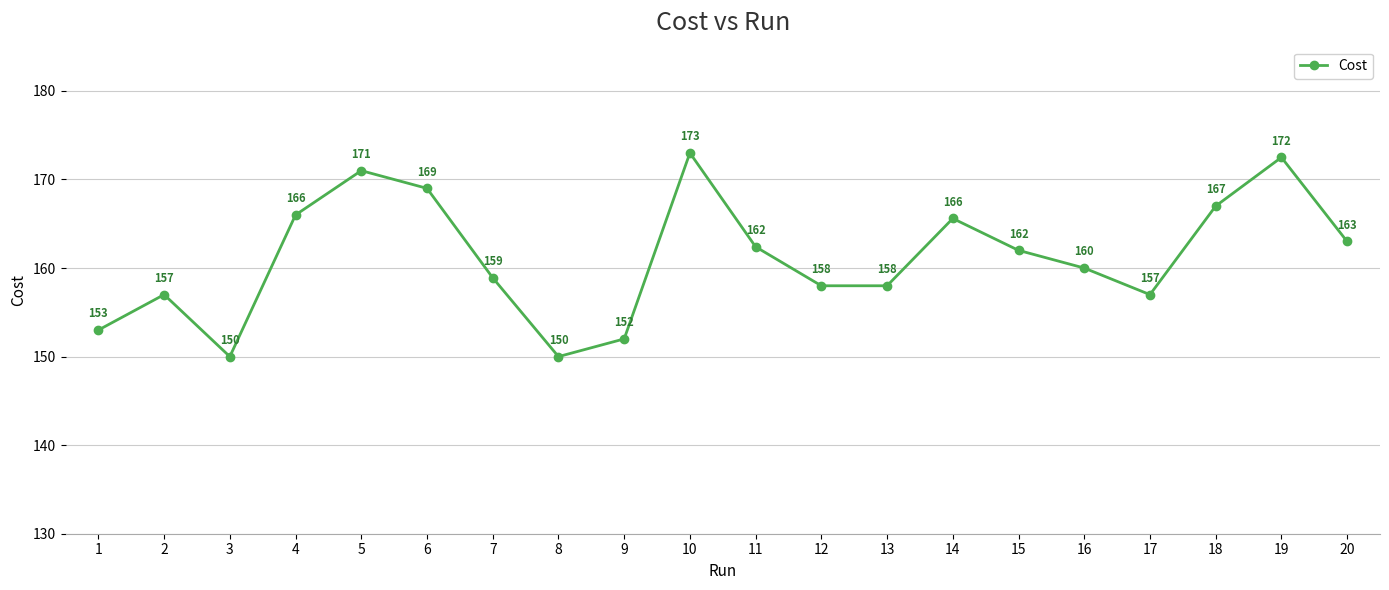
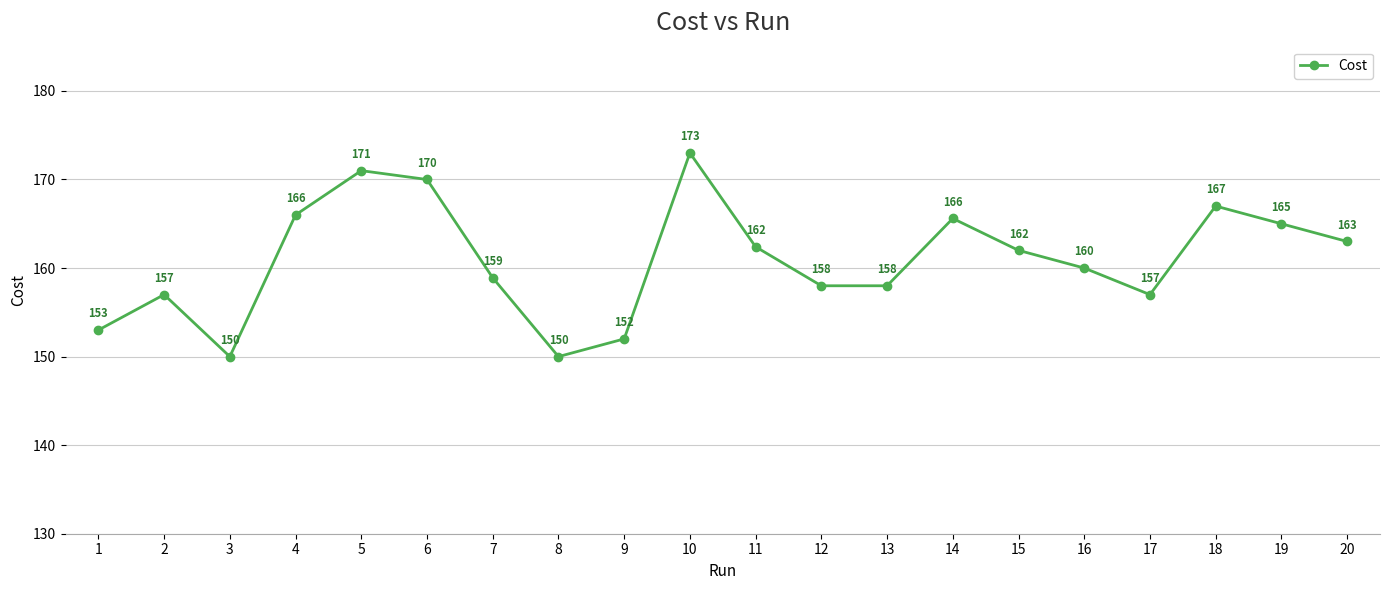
6: 169 -> 170
19: 172 -> 165
